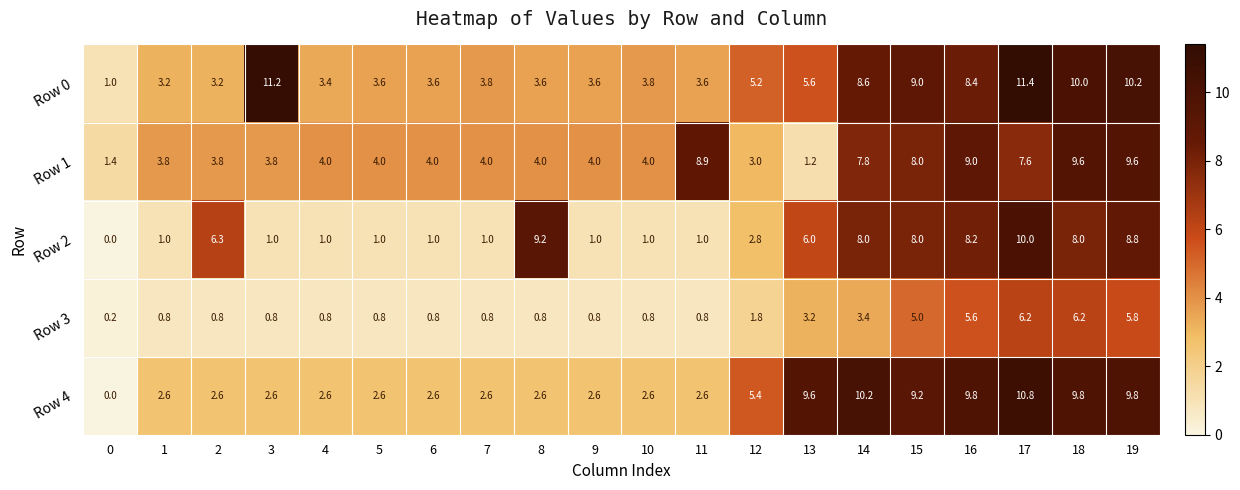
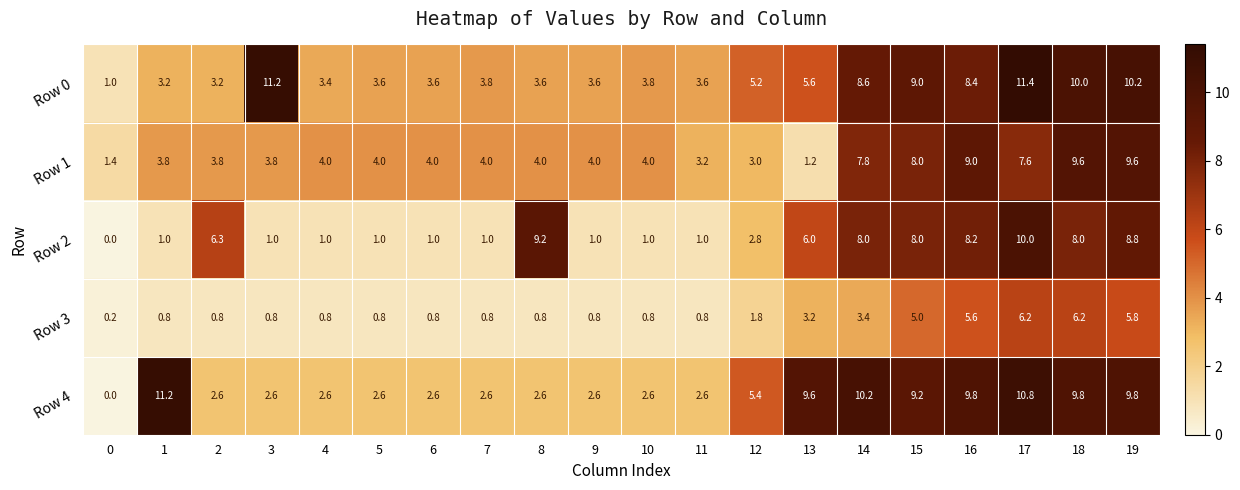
Row 1, 11: 8.9 -> 3.2
Row 4, 1: 2.6 -> 11.2
